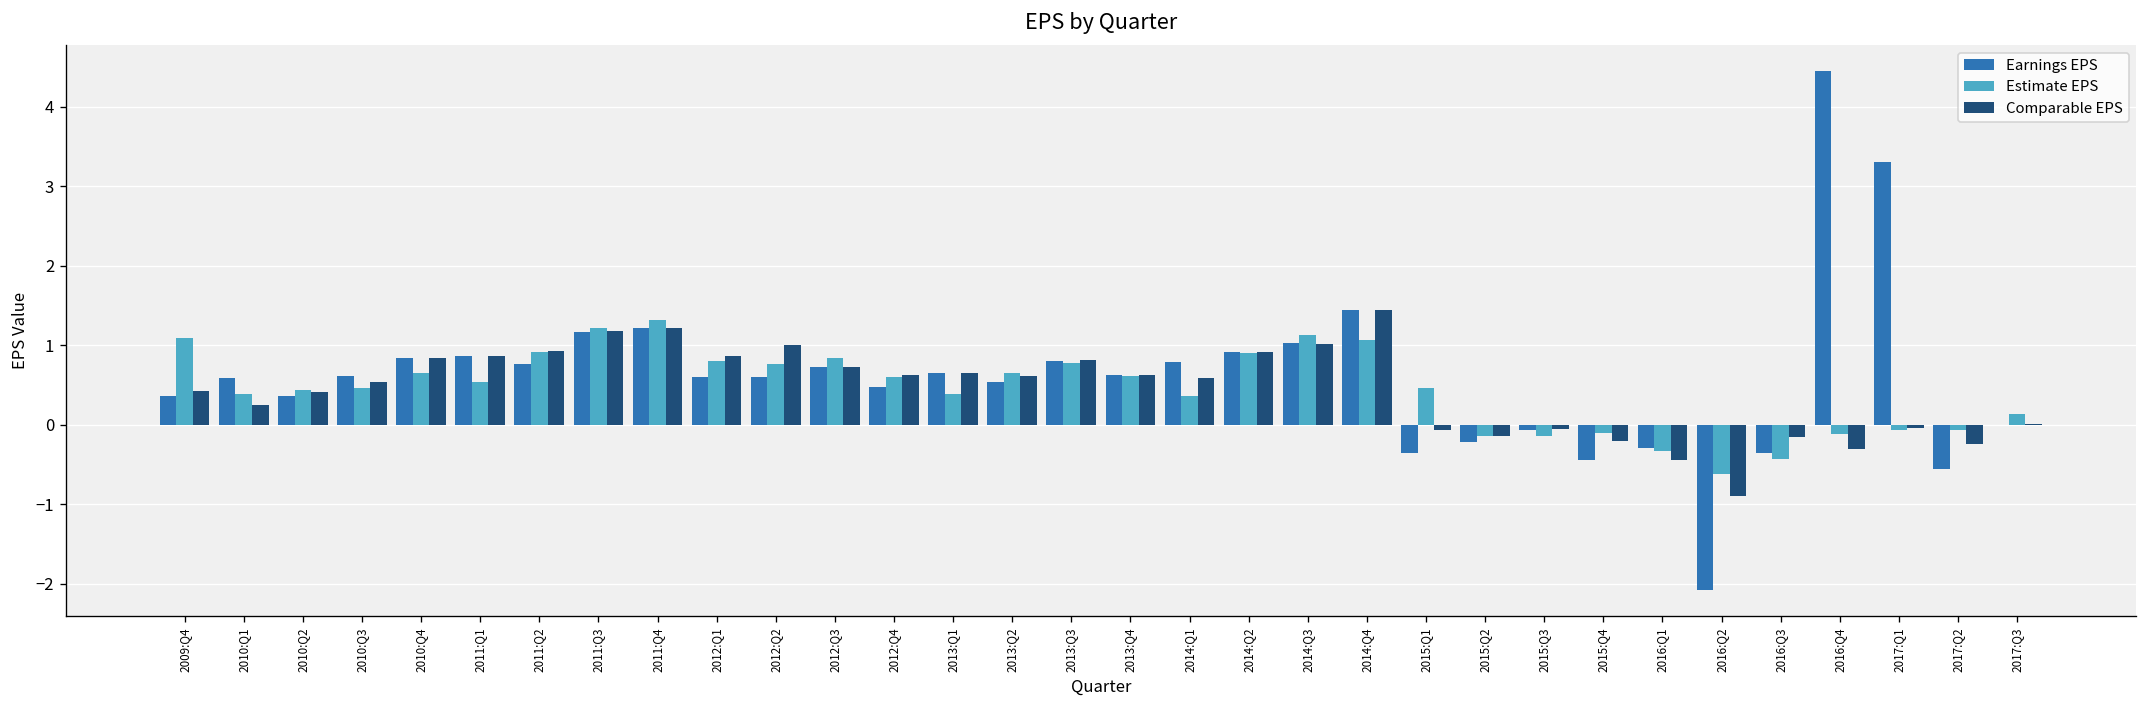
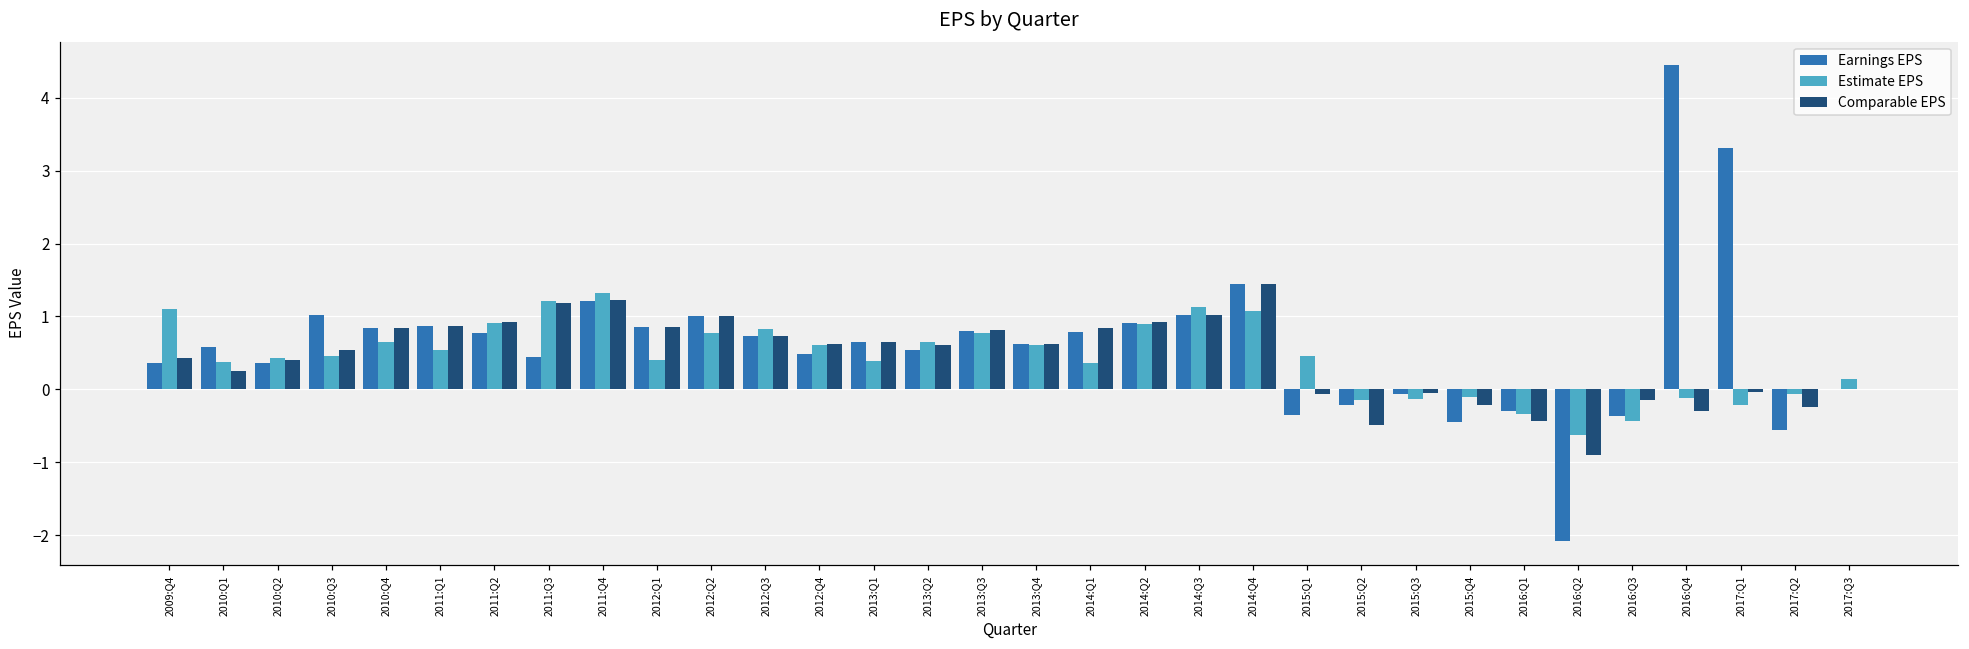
Earnings EPS, 2010:Q3: 0.6 -> 1.0
Earnings EPS, 2011:Q3: 1.2 -> 0.4
Earnings EPS, 2012:Q1: 0.6 -> 0.9
Estimate EPS, 2012:Q1: 0.8 -> 0.4
Earnings EPS, 2012:Q2: 0.6 -> 1.0
Comparable EPS, 2014:Q1: 0.6 -> 0.8
Comparable EPS, 2015:Q2: -0.1 -> -0.5
Estimate EPS, 2017:Q1: -0.1 -> -0.2
